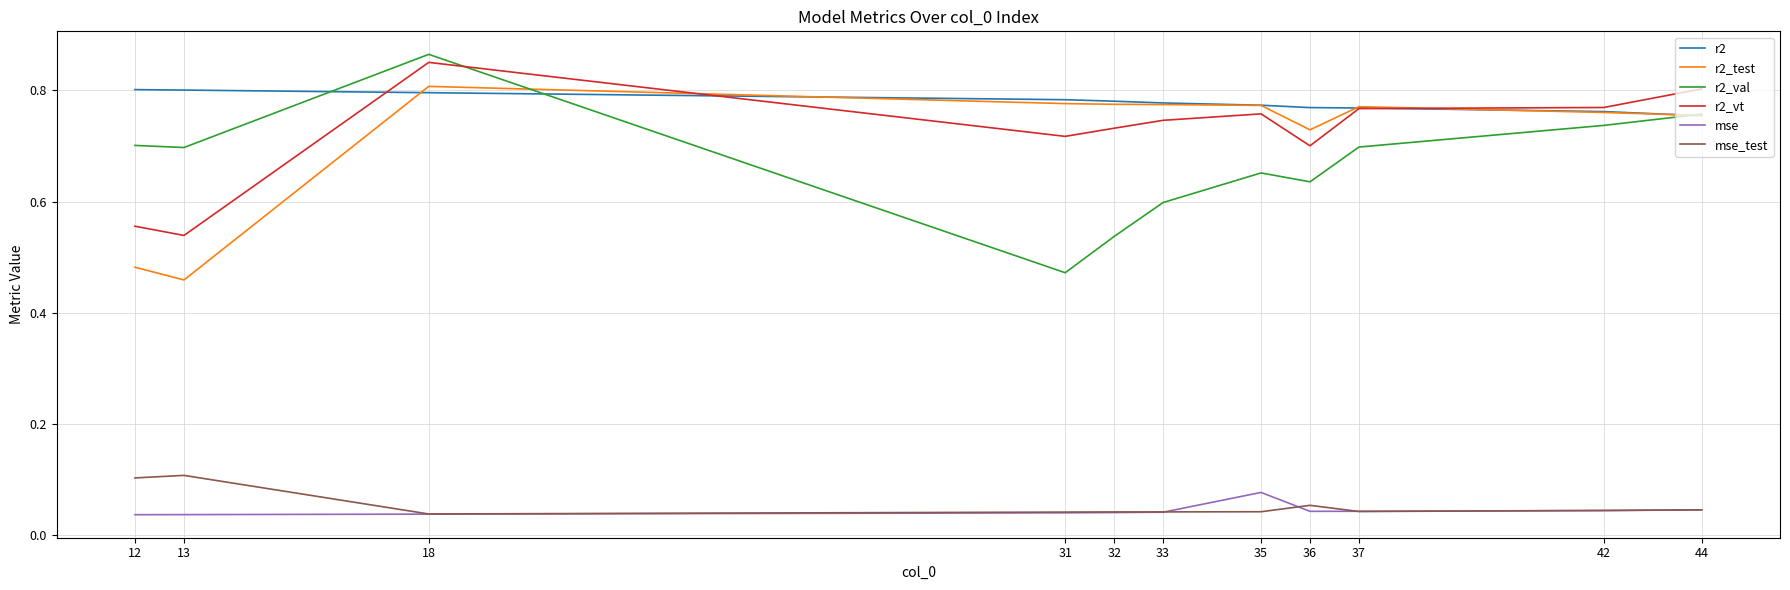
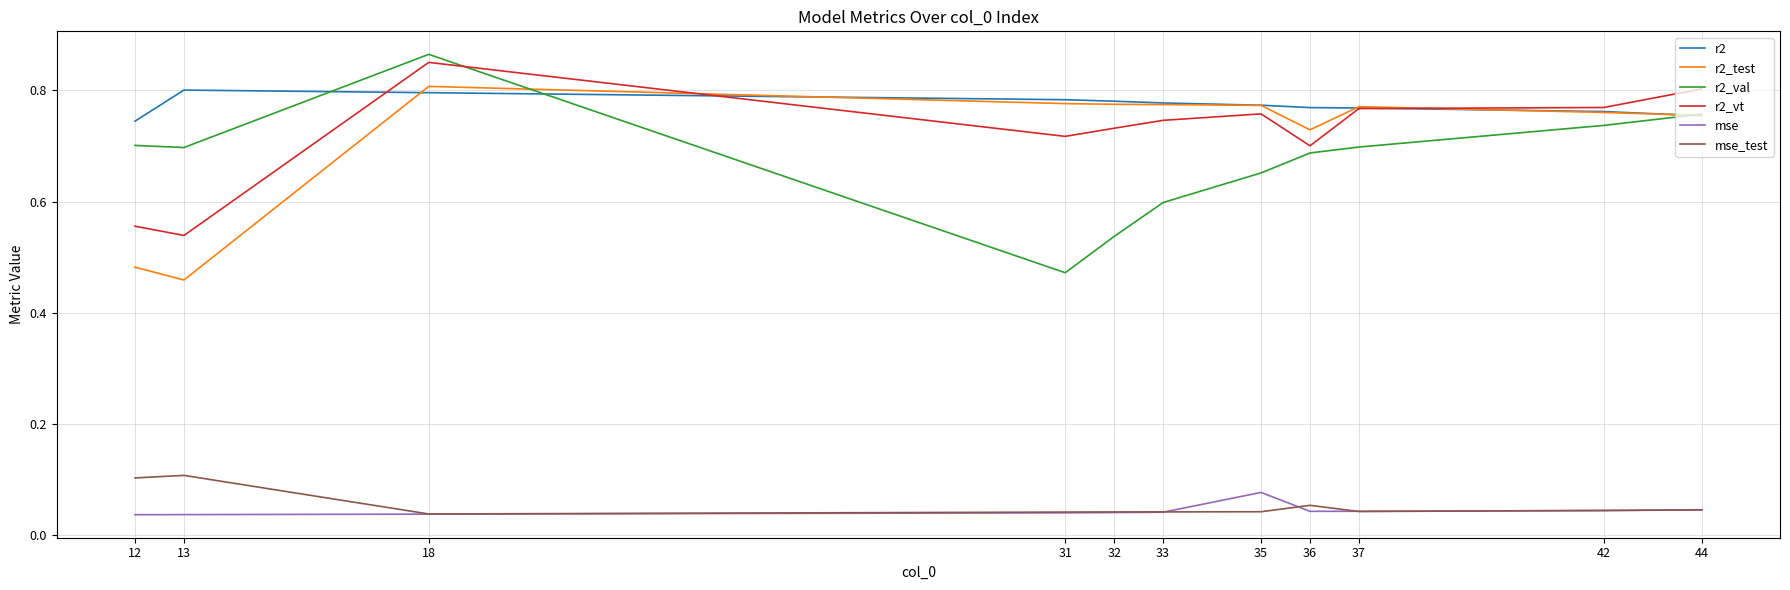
r2, 12: 0.80 -> 0.74
r2_val, 36: 0.64 -> 0.69
